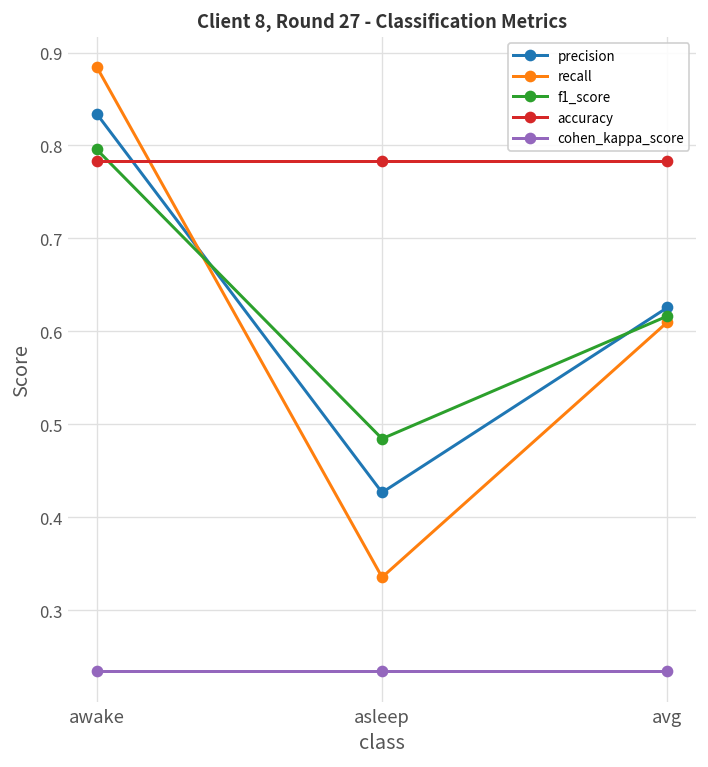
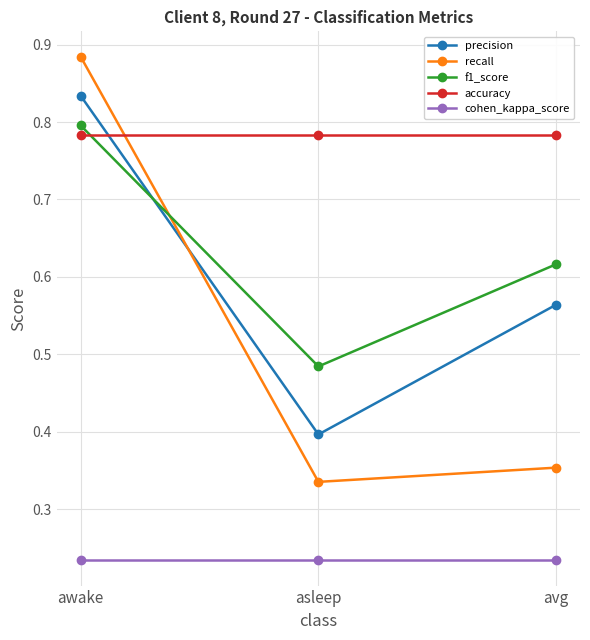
precision, asleep: 0.43 -> 0.40
precision, avg: 0.63 -> 0.56
recall, avg: 0.61 -> 0.35
